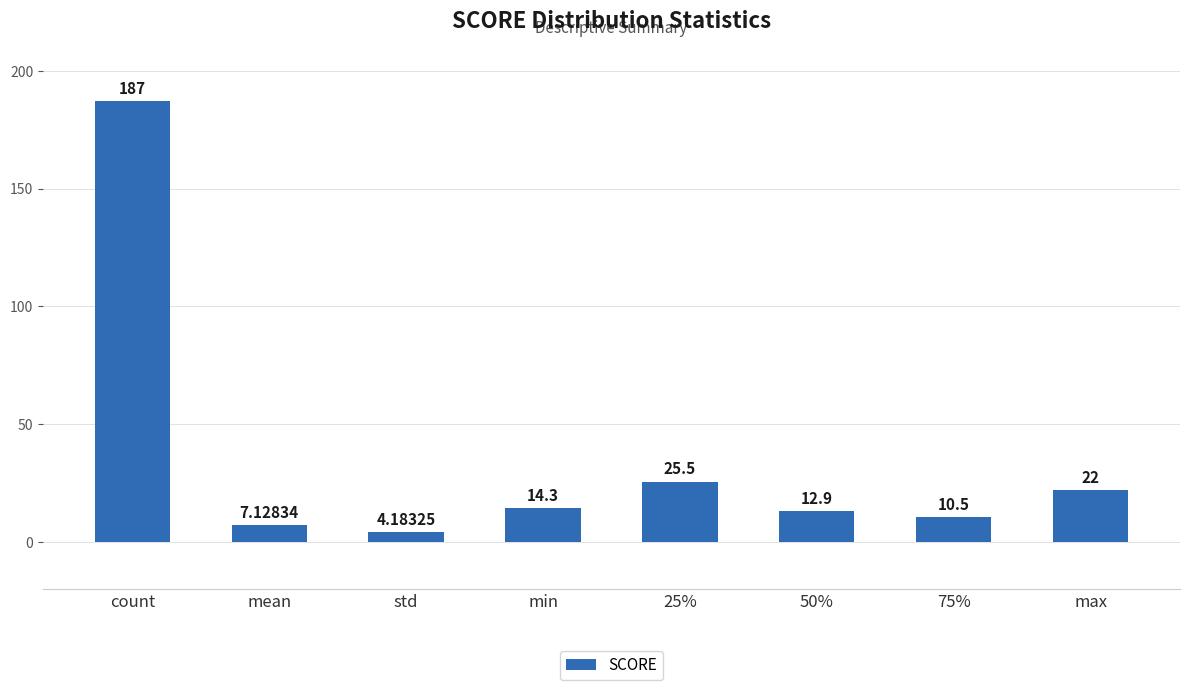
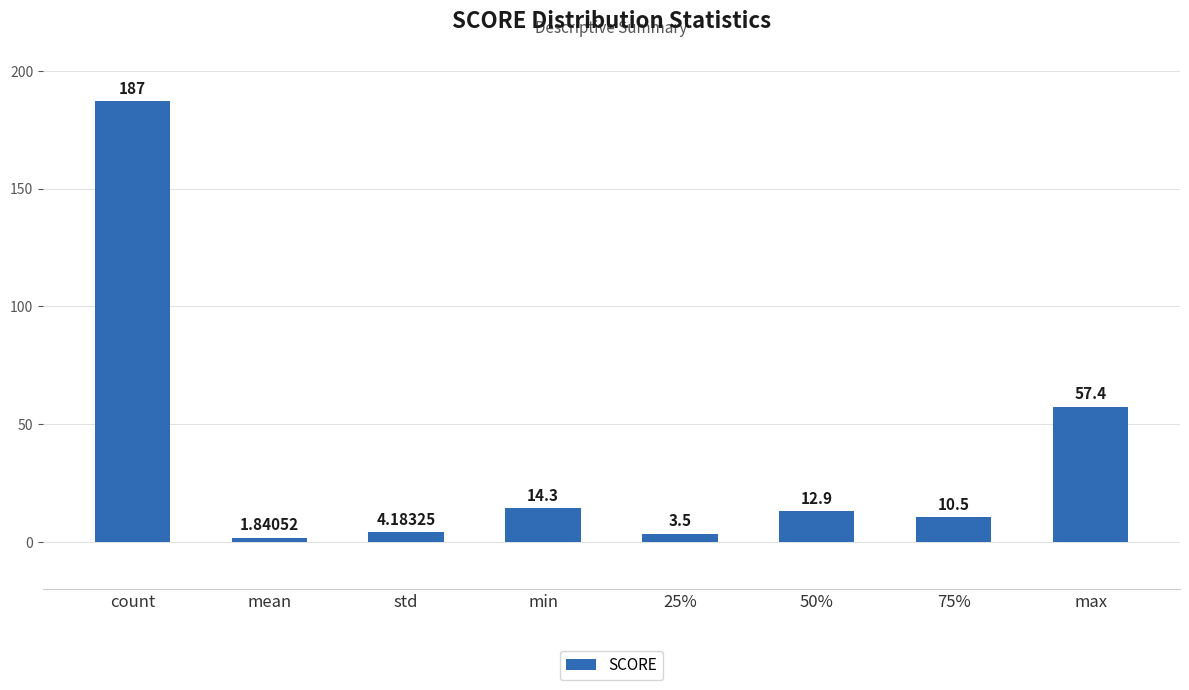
mean: 7.12834 -> 1.84052
25%: 25.5 -> 3.5
max: 22 -> 57.4
